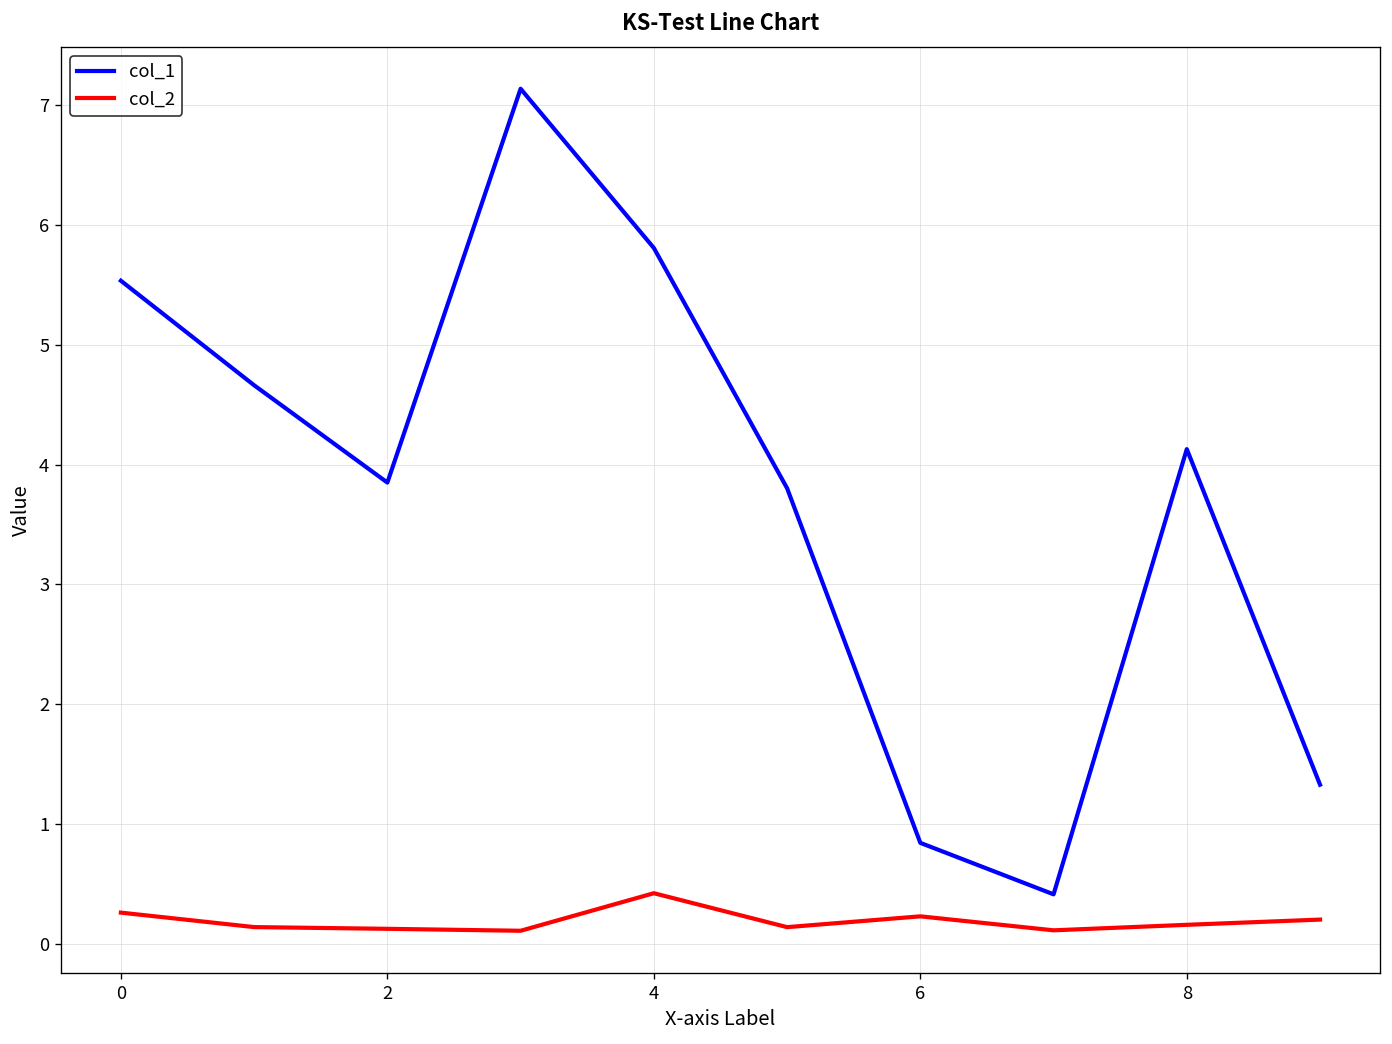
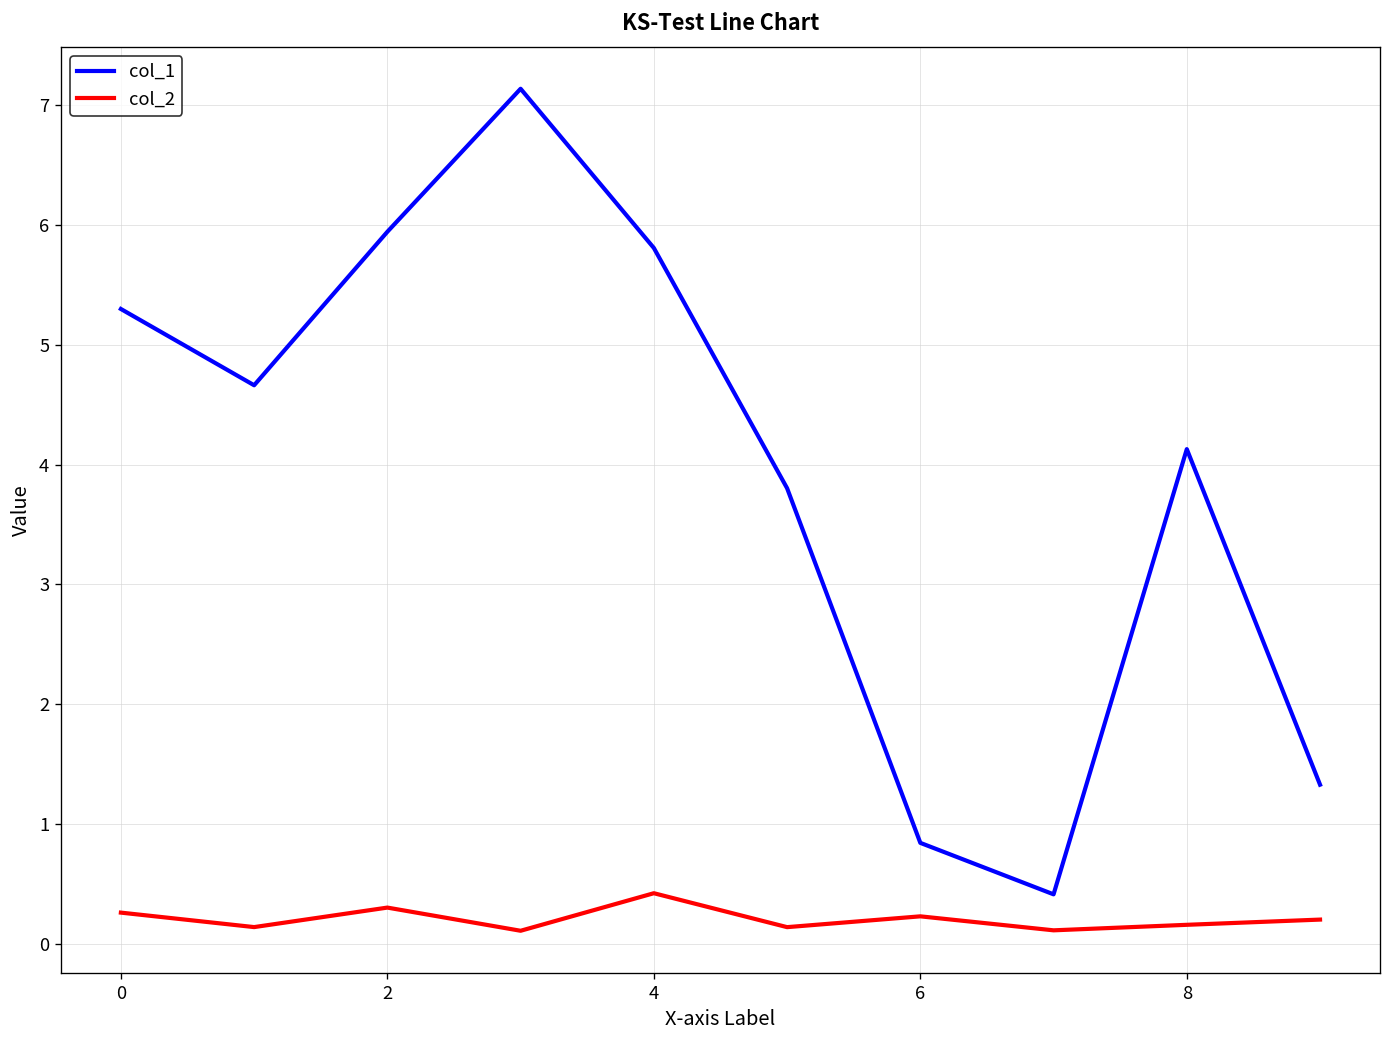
col_1, 0: 5.5 -> 5.3
col_1, 2: 3.8 -> 5.9
col_2, 2: 0.1 -> 0.3
